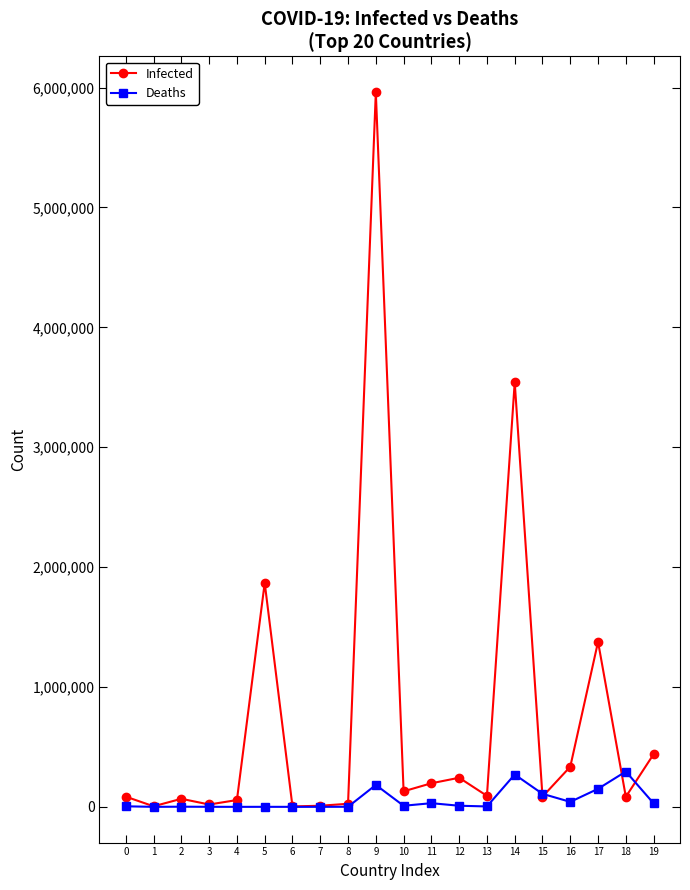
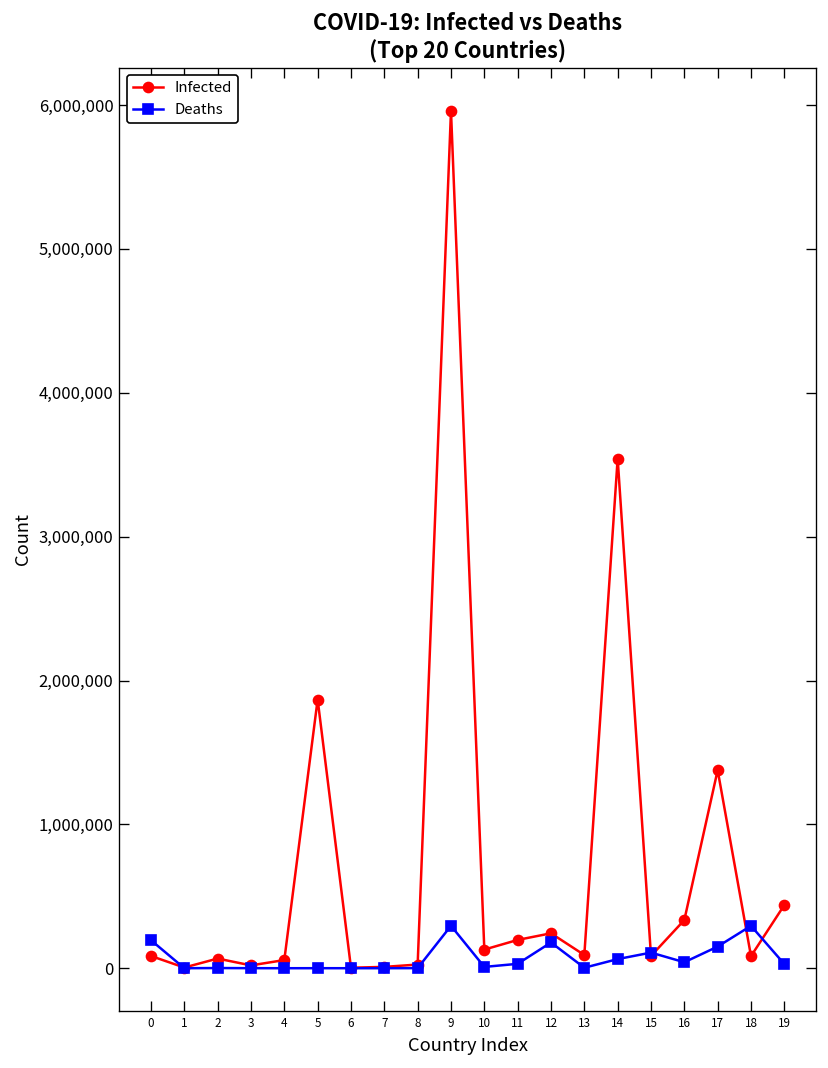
Deaths, 0: 0 -> 190,000
Deaths, 9: 180,000 -> 300,000
Deaths, 12: 10,000 -> 180,000
Deaths, 14: 270,000 -> 60,000
